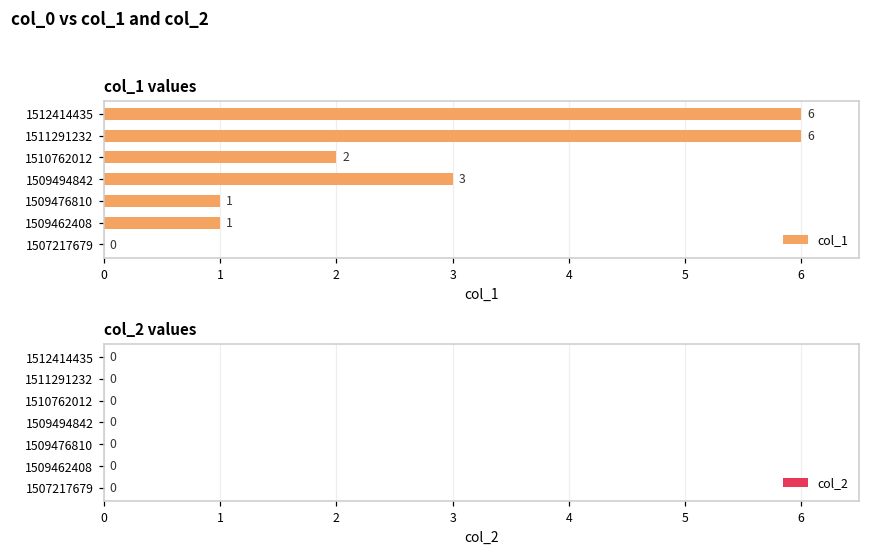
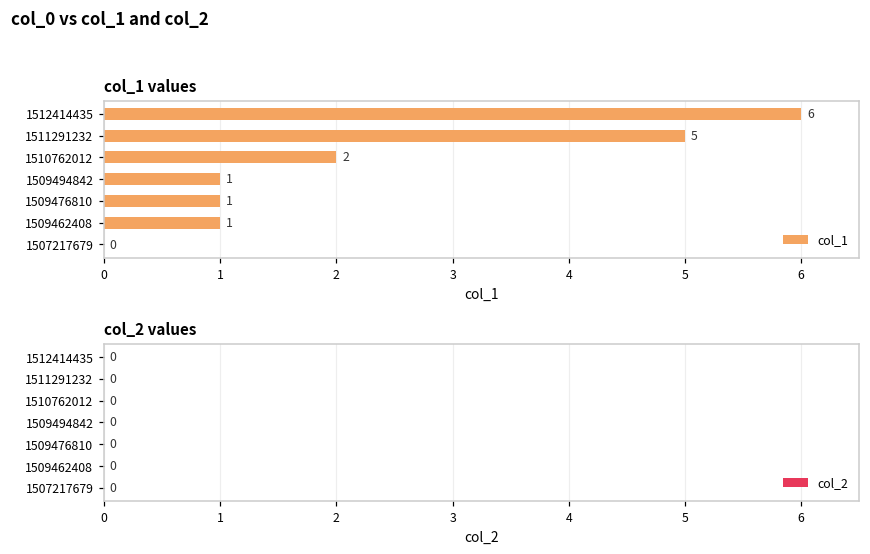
col_1 values, 1511291232: 6 -> 5
col_1 values, 1509494842: 3 -> 1
